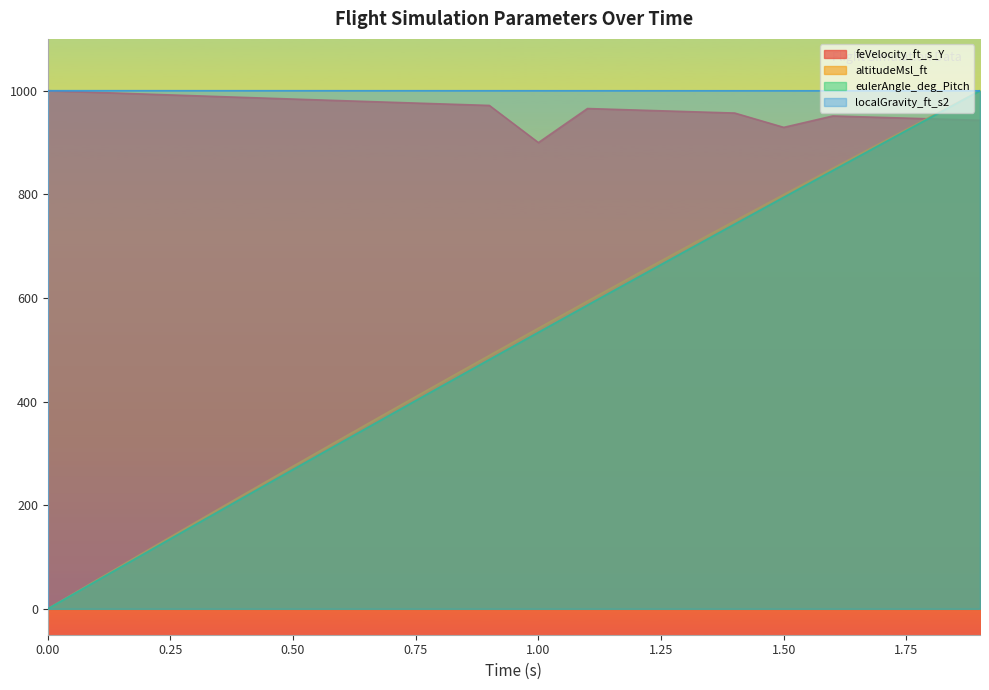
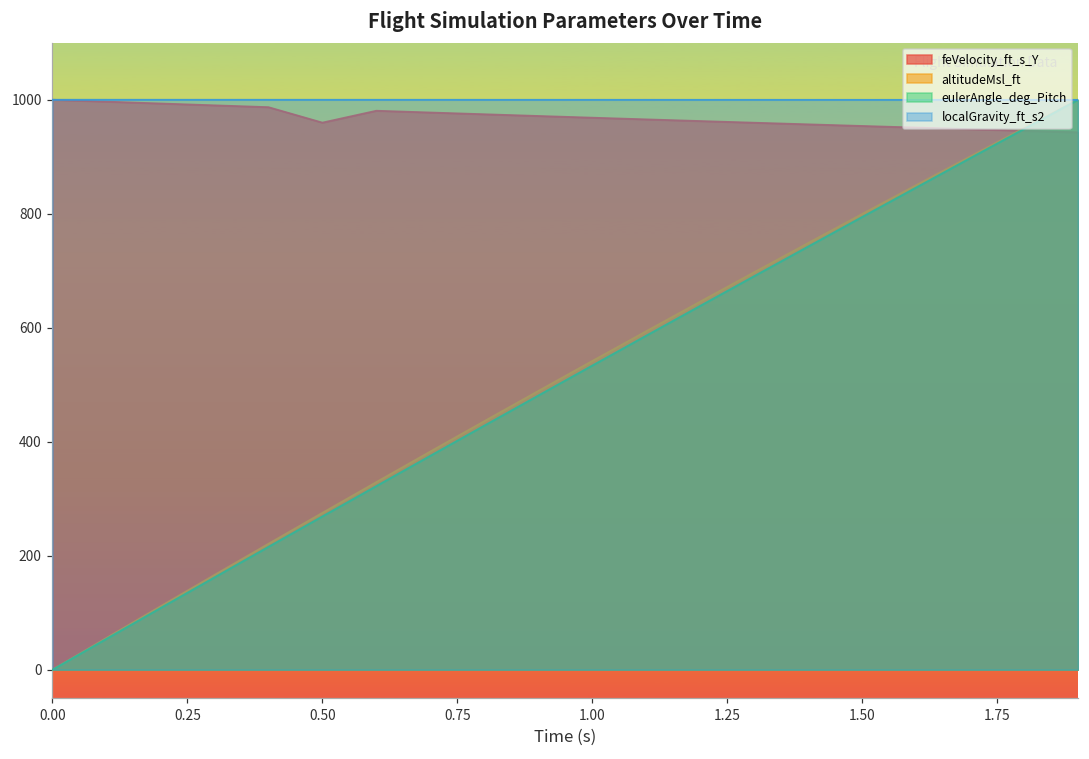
feVelocity_ft_s_Y, 0.50: 980 -> 960
feVelocity_ft_s_Y, 1.00: 900 -> 970
feVelocity_ft_s_Y, 1.50: 930 -> 950
